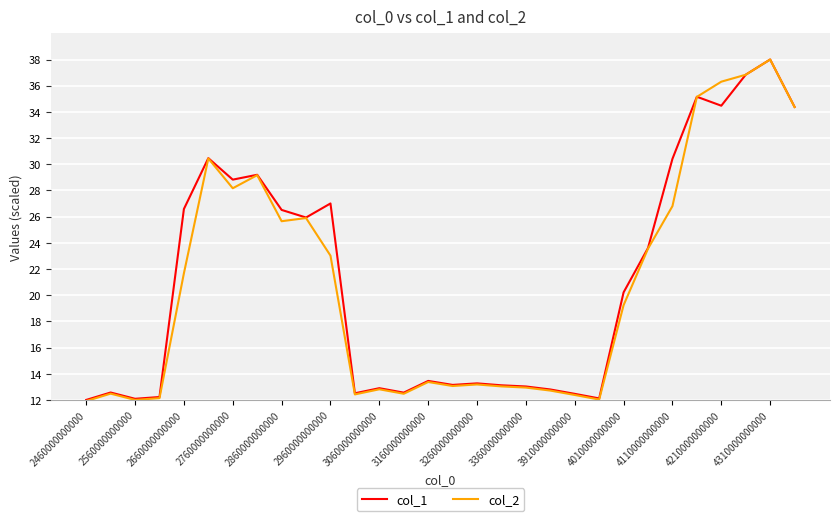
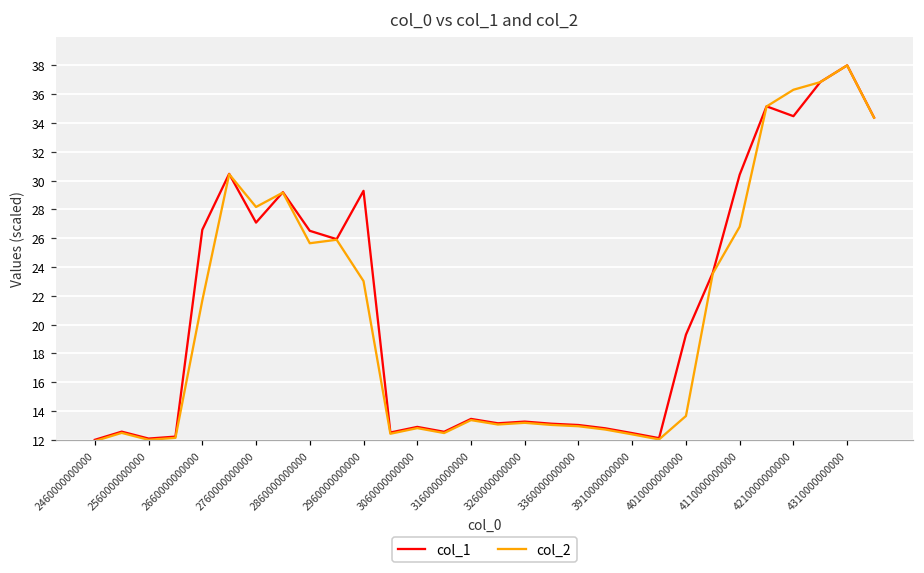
col_1, 2760000000000: 28.8 -> 27.1
col_1, 2960000000000: 27.0 -> 29.3
col_1, 4010000000000: 20.2 -> 19.3
col_2, 4010000000000: 19.2 -> 13.7
